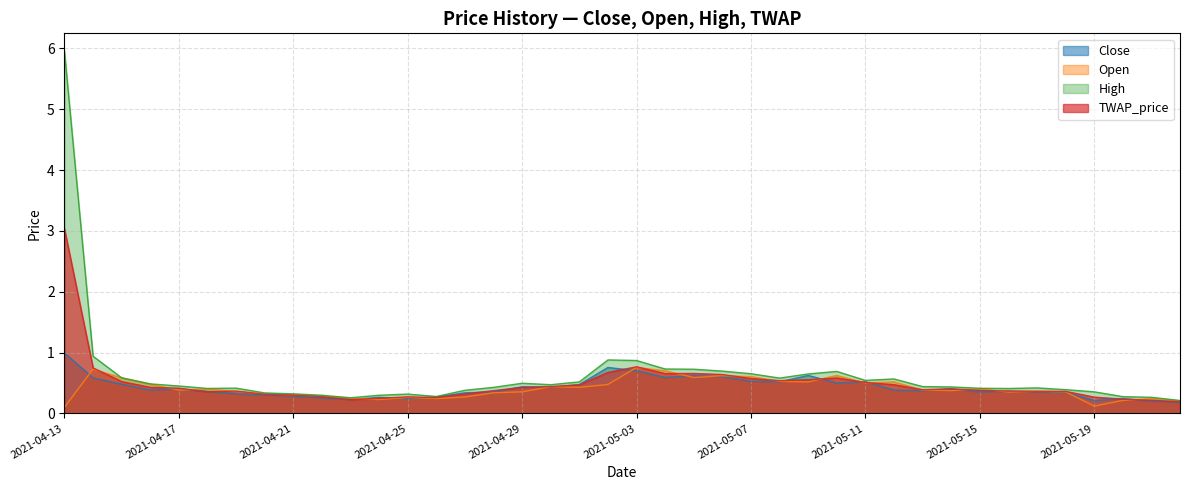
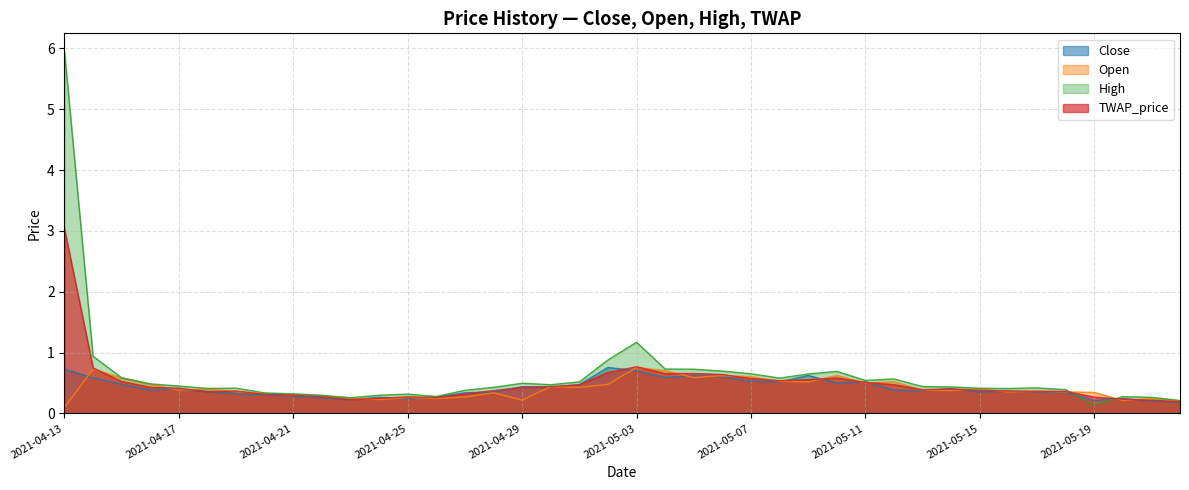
Close, 2021-04-13: 1.0 -> 0.7
Open, 2021-04-29: 0.4 -> 0.2
High, 2021-05-03: 0.9 -> 1.2
Open, 2021-05-19: 0.1 -> 0.3
High, 2021-05-19: 0.4 -> 0.1
